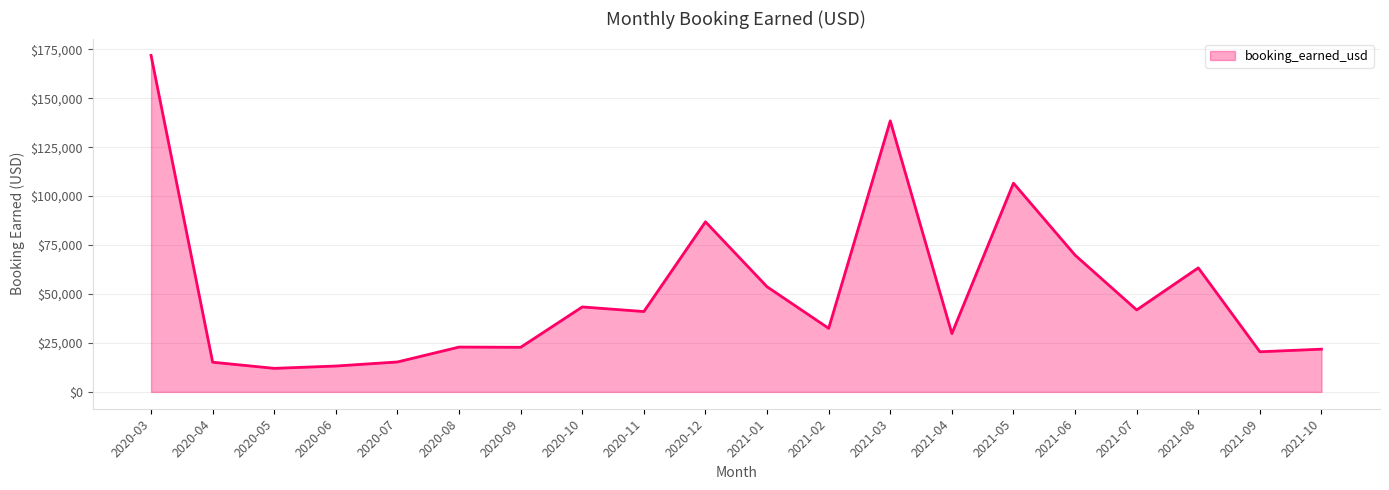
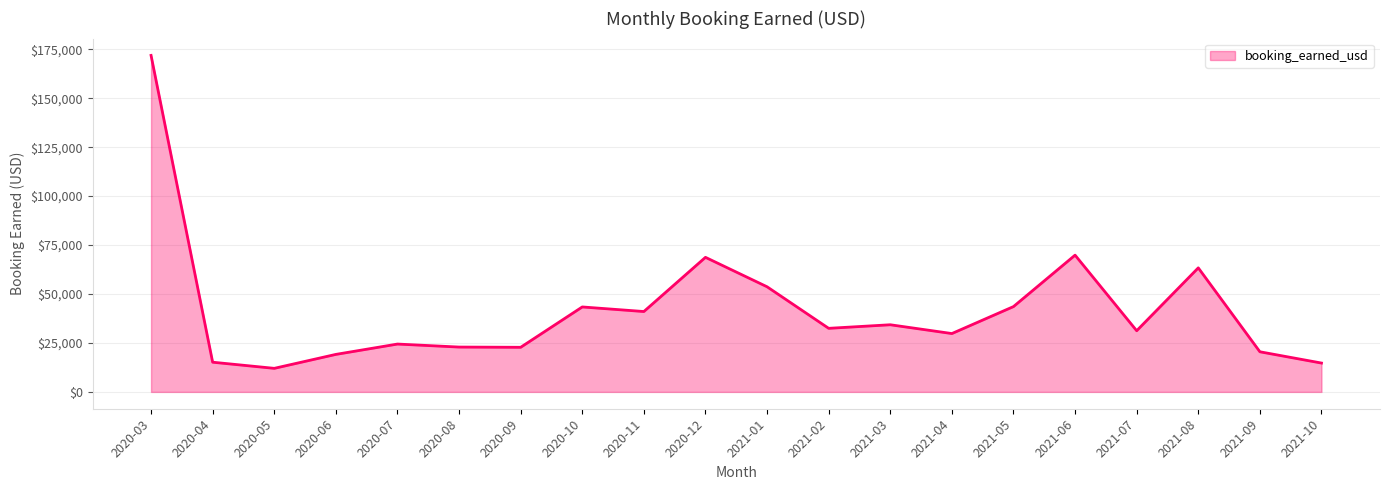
2020-06: $13,000 -> $19,000
2020-07: $15,000 -> $24,000
2020-12: $87,000 -> $69,000
2021-03: $138,000 -> $34,000
2021-05: $107,000 -> $44,000
2021-07: $42,000 -> $31,000
2021-10: $22,000 -> $15,000
